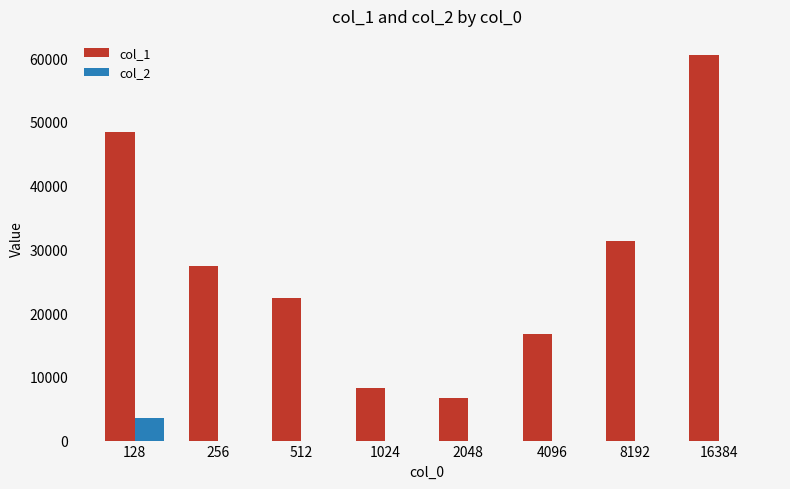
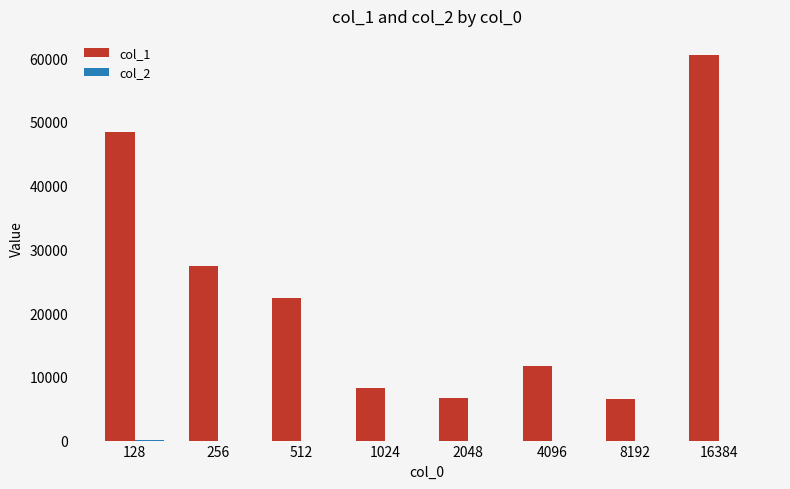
col_2, 128: 4000 -> 0
col_1, 4096: 17000 -> 12000
col_1, 8192: 31000 -> 6000
